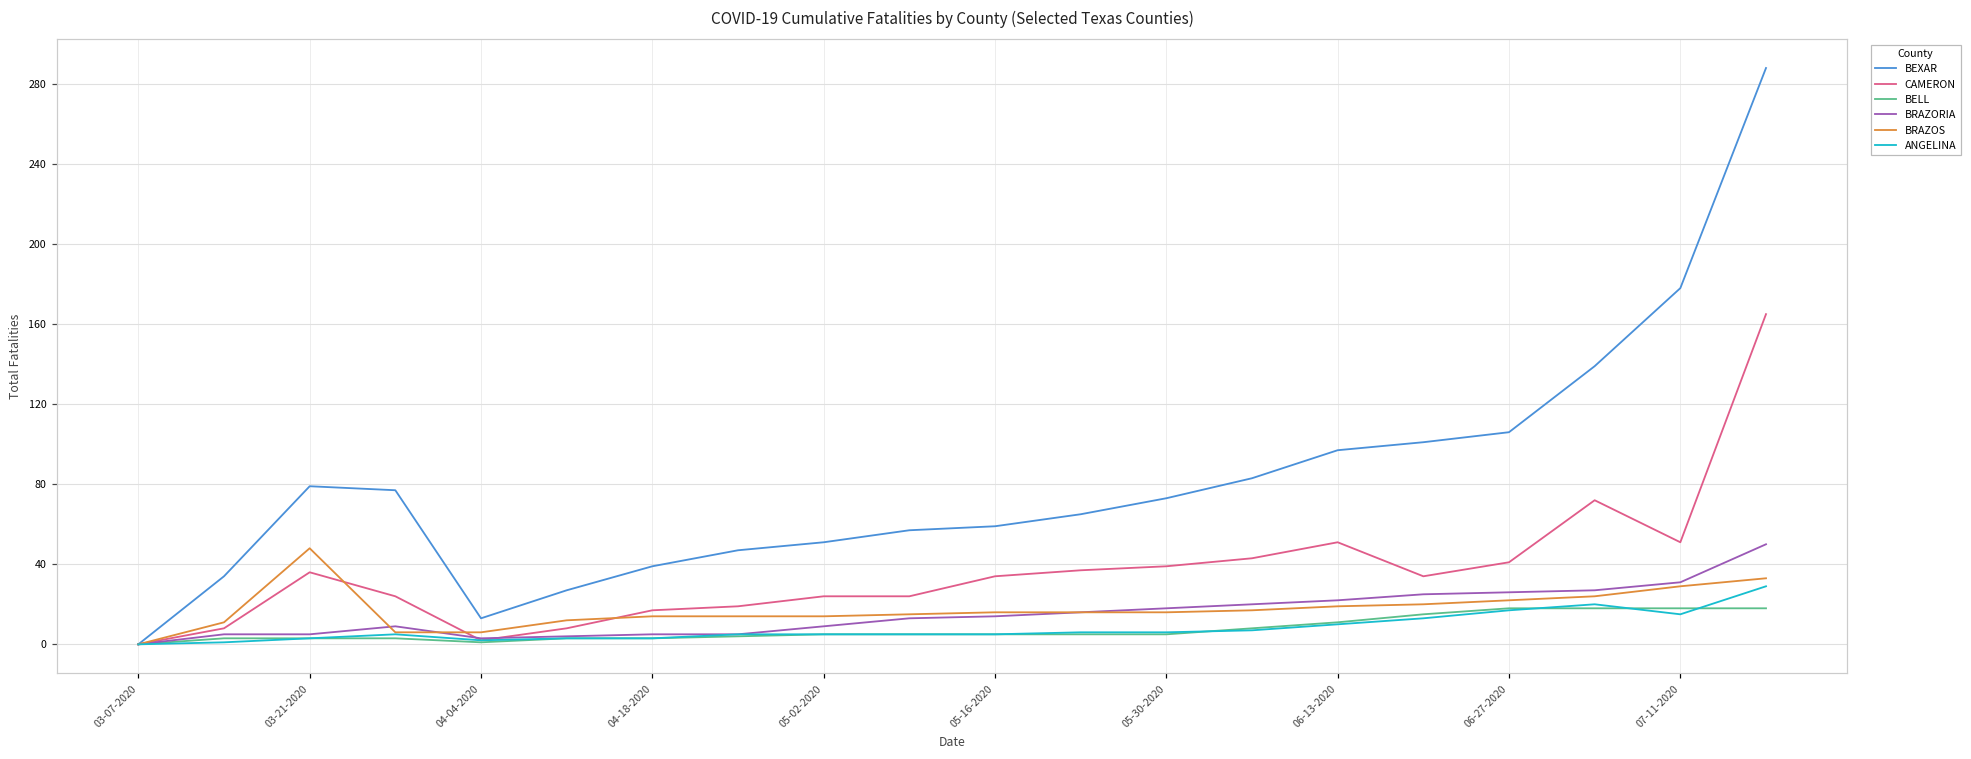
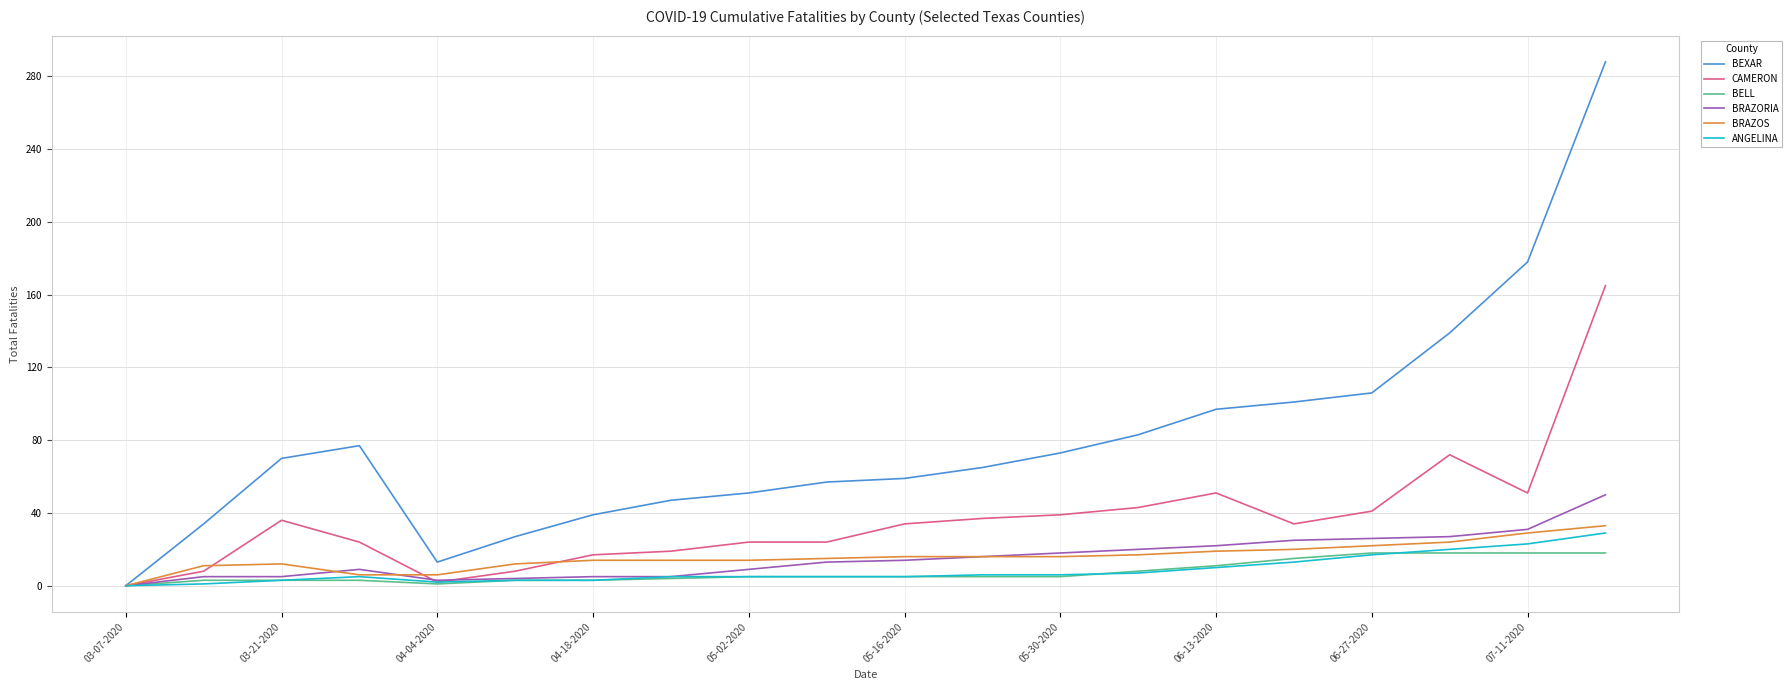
BEXAR, 03-21-2020: 79 -> 70
BRAZOS, 03-21-2020: 48 -> 12
ANGELINA, 07-11-2020: 15 -> 23
